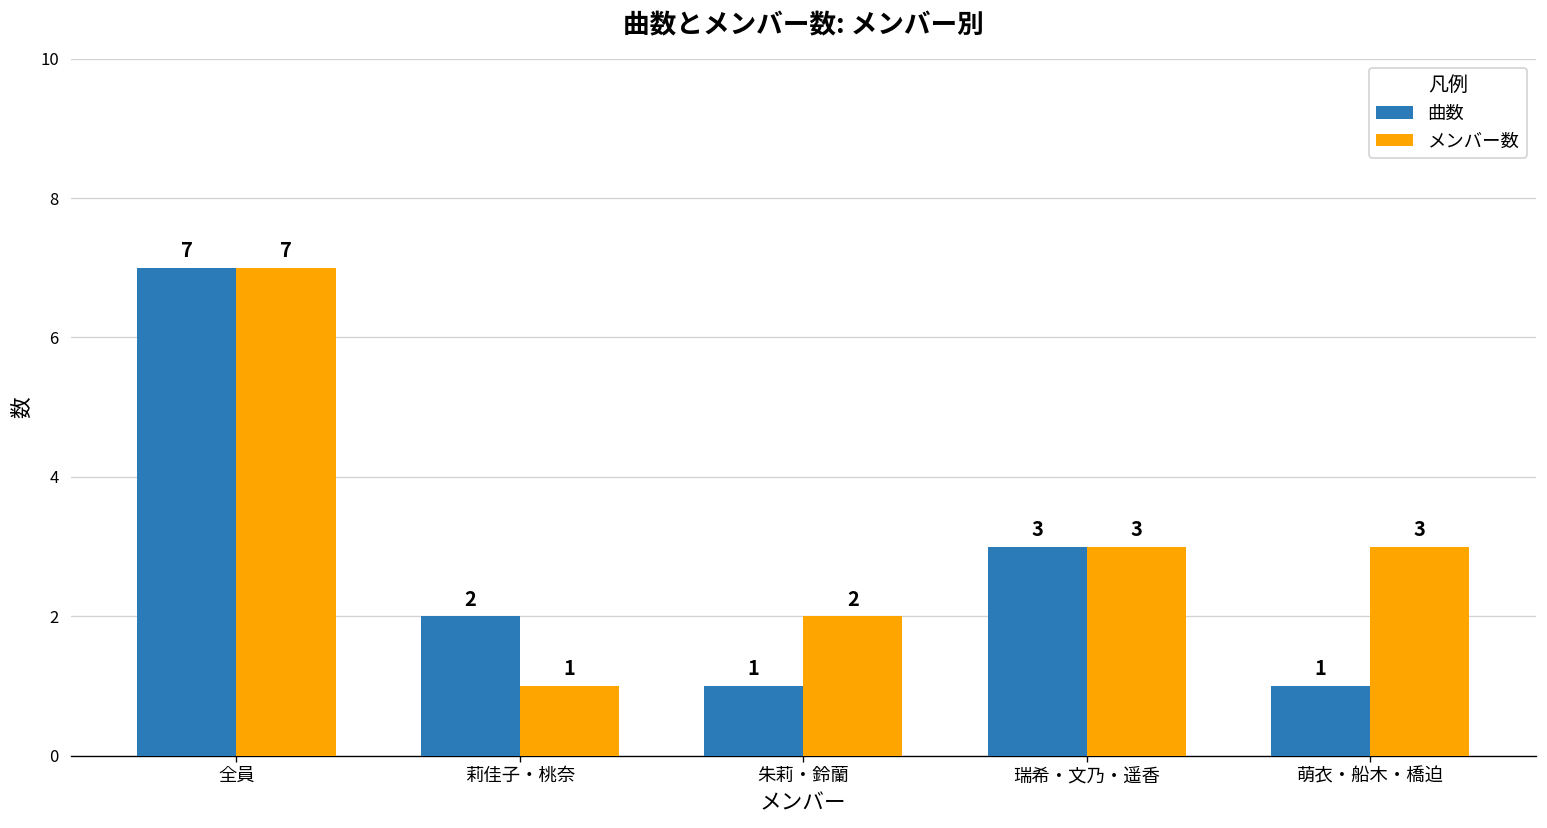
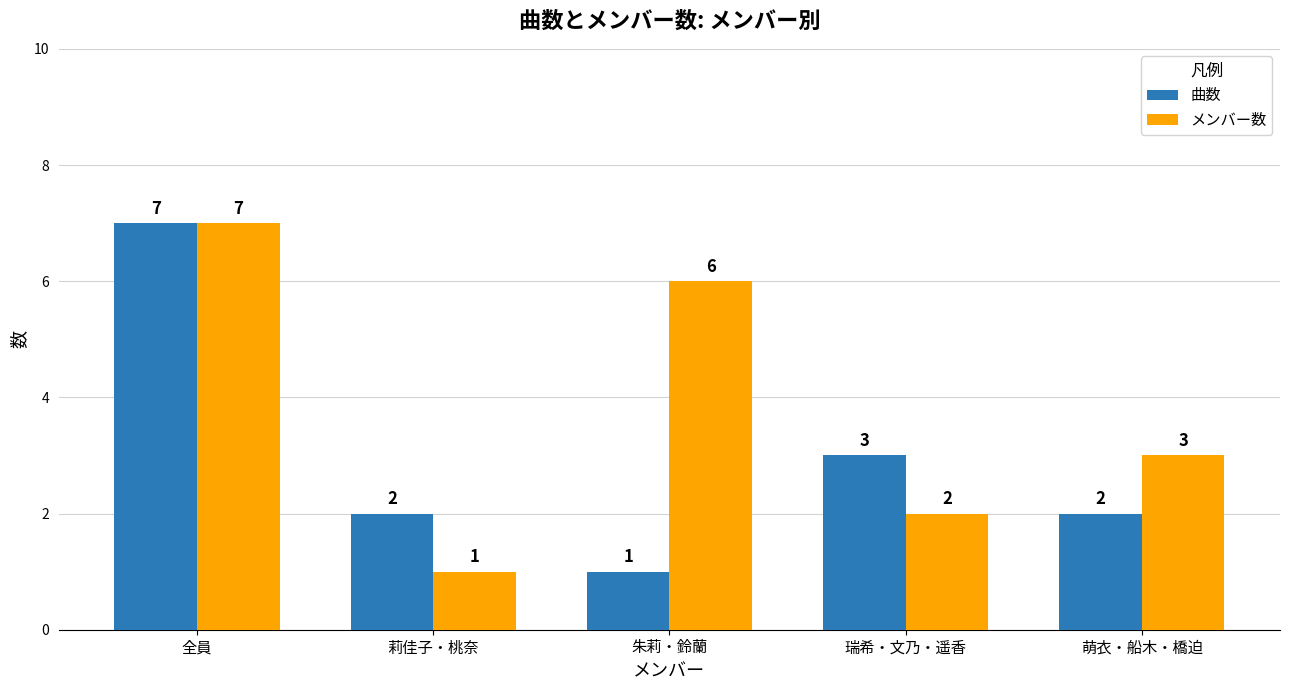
メンバー数, 朱莉・鈴蘭: 2 -> 6
メンバー数, 瑞希・文乃・遥香: 3 -> 2
曲数, 萌衣・船木・橋迫: 1 -> 2
